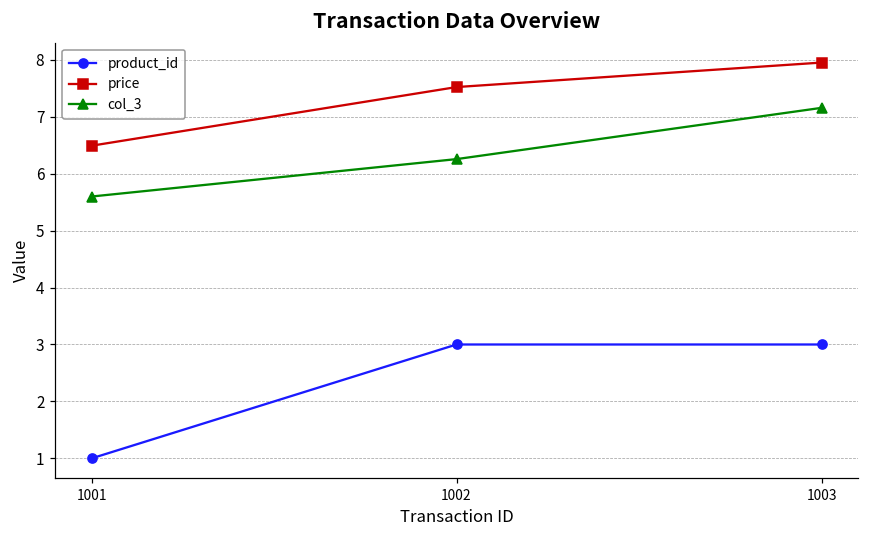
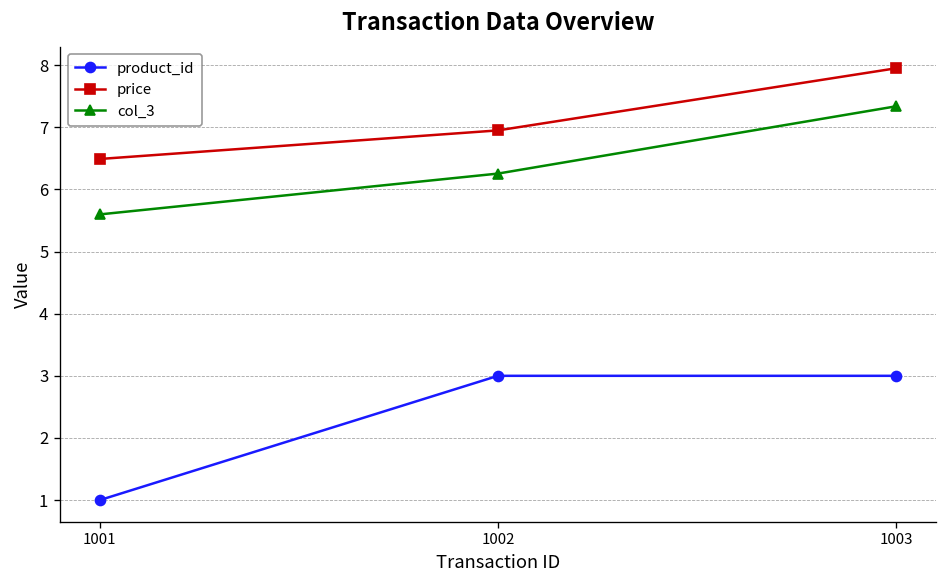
price, 1002: 7.5 -> 7.0
col_3, 1003: 7.2 -> 7.3
